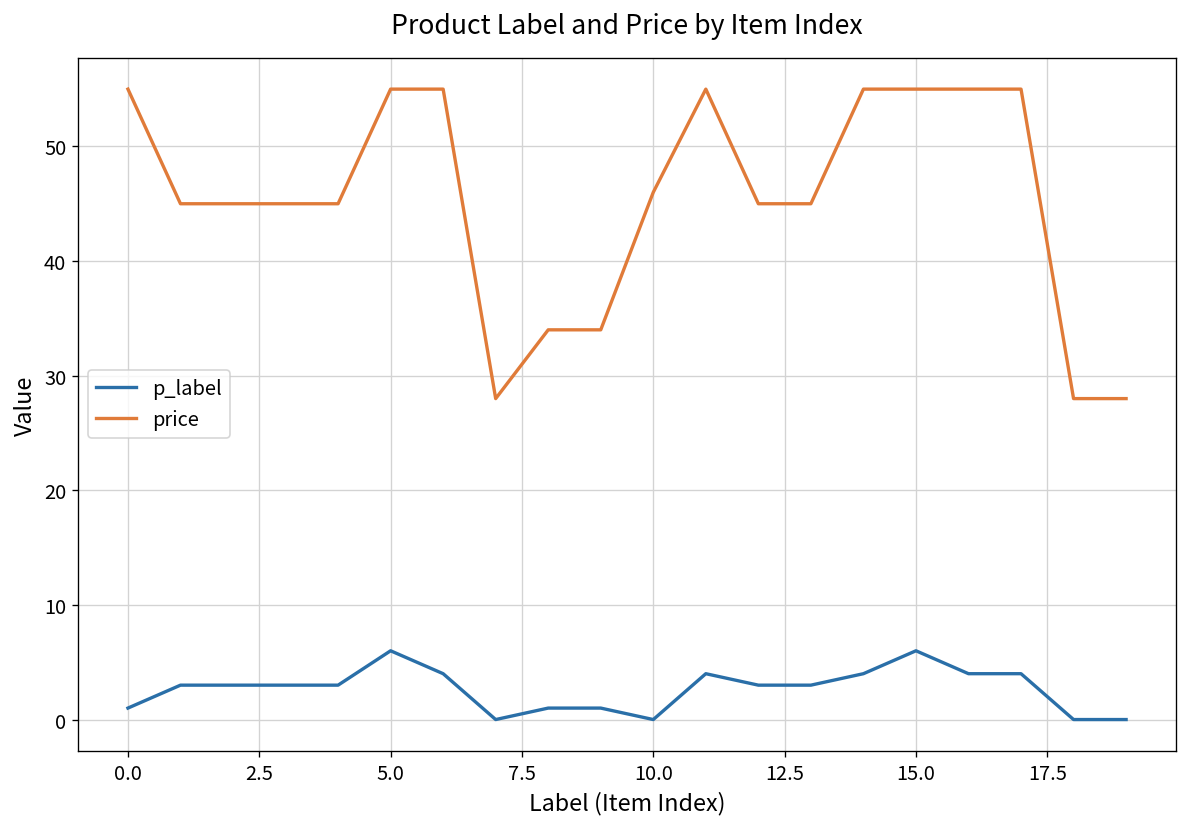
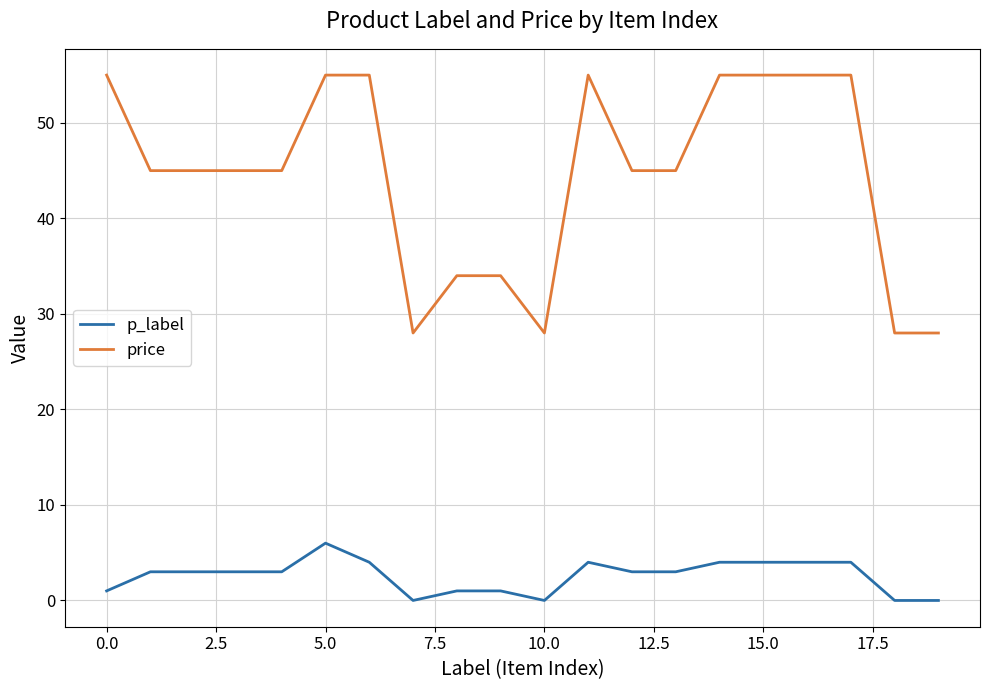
price, 10.0: 46 -> 28
p_label, 15.0: 6 -> 4
